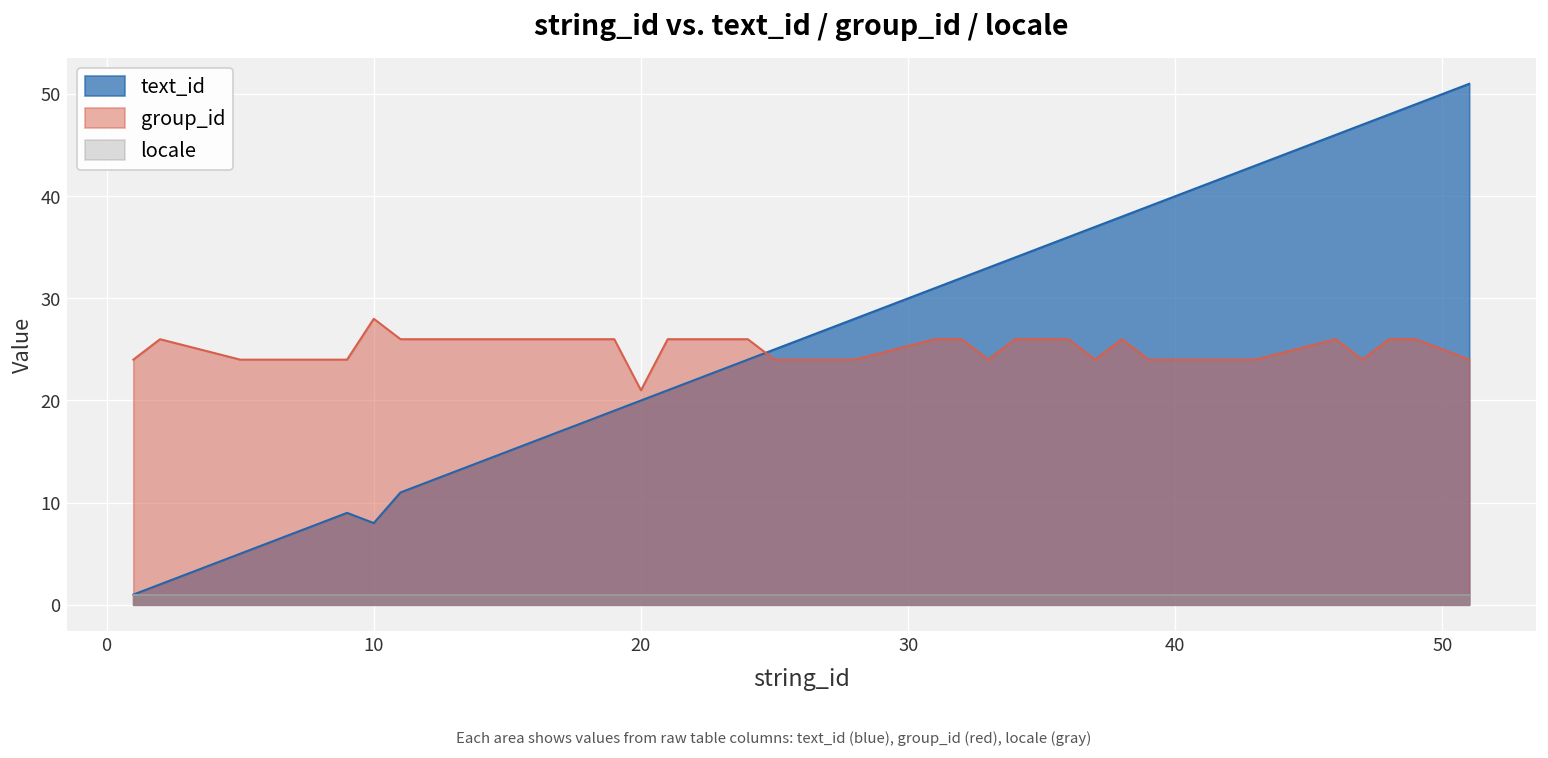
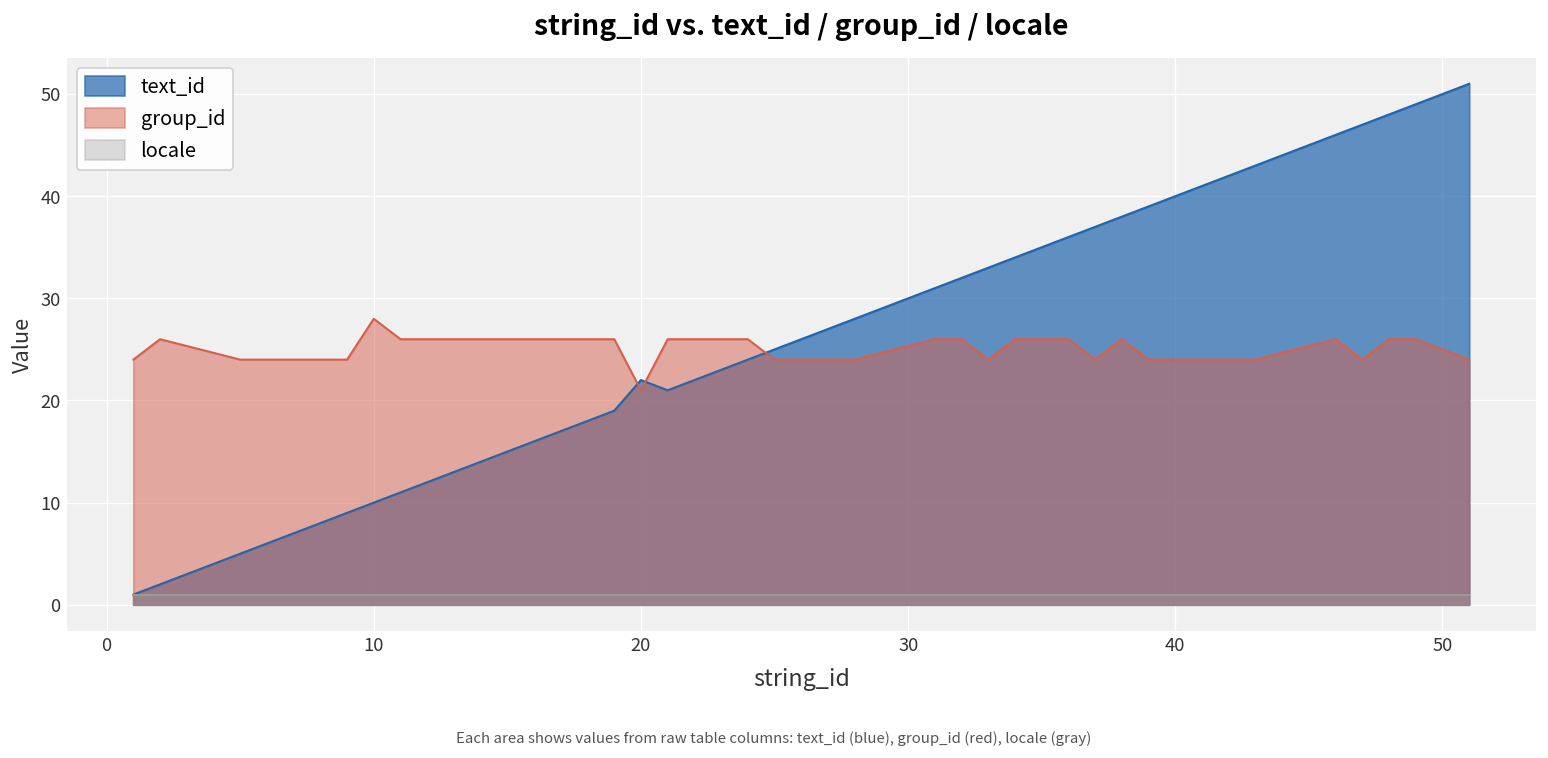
text_id, 10: 8 -> 10
text_id, 20: 20 -> 22
